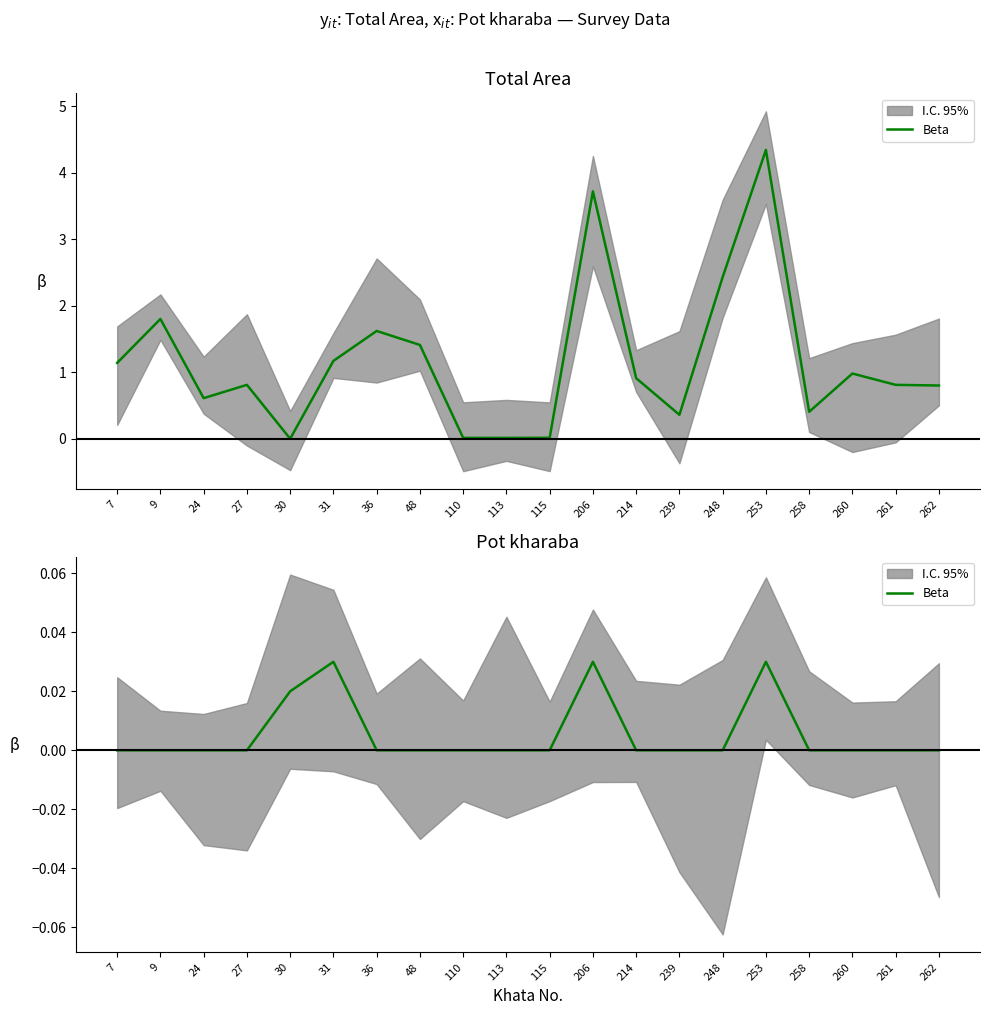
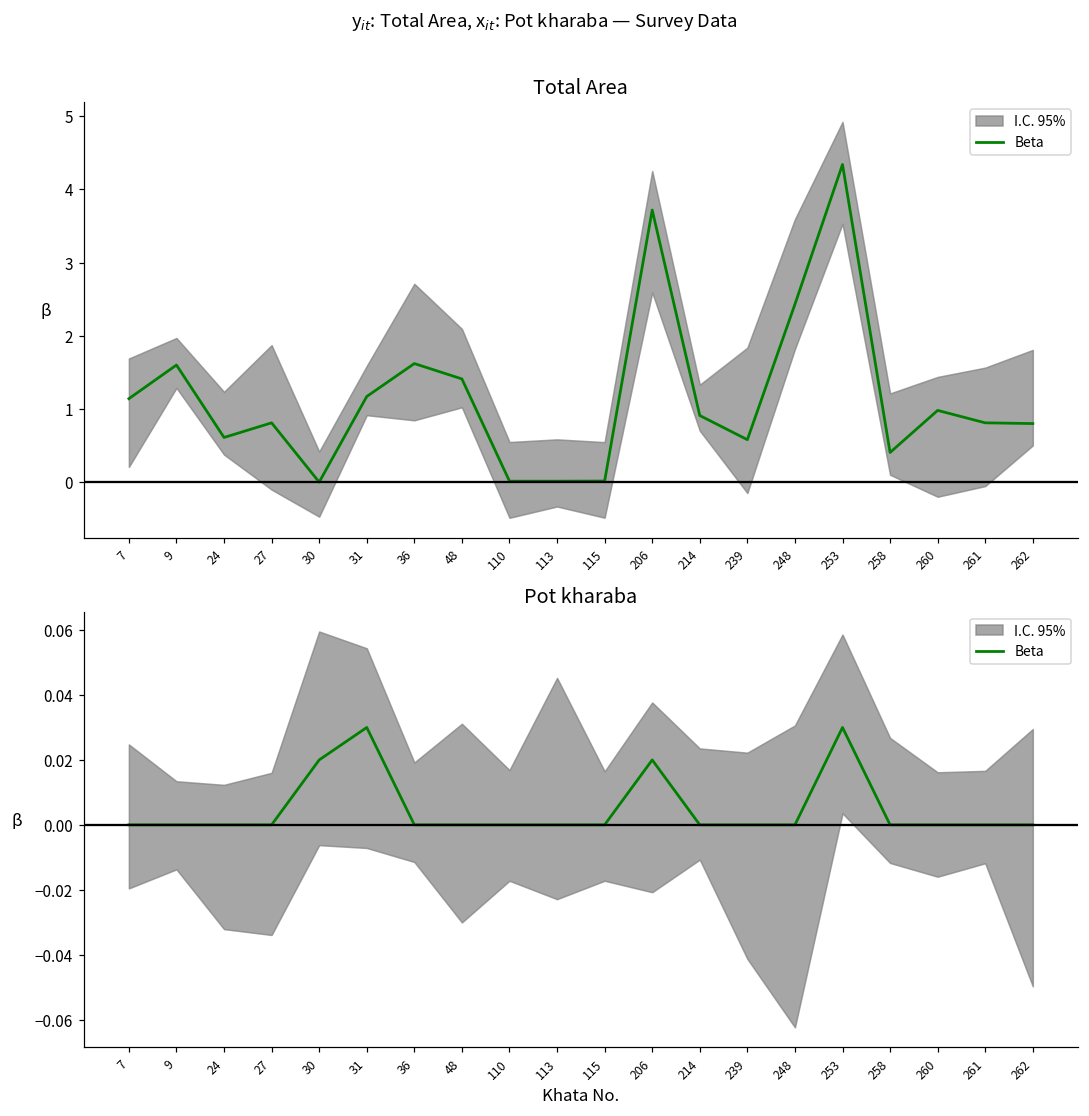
Total Area, Beta, 9: 1.8 -> 1.6
Total Area, Beta, 239: 0.4 -> 0.6
Pot kharaba, Beta, 206: 0.03 -> 0.02
